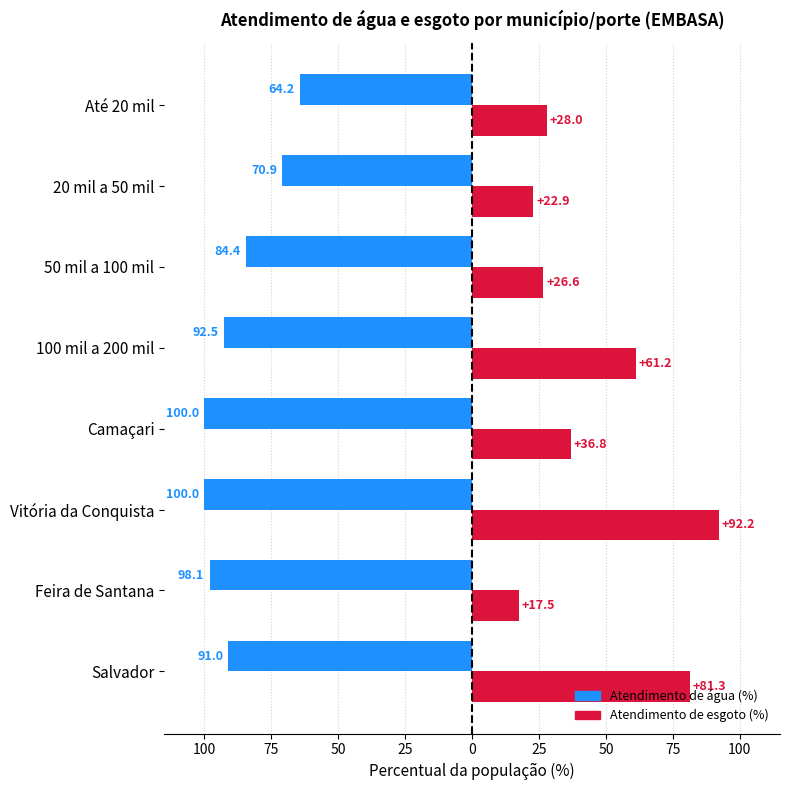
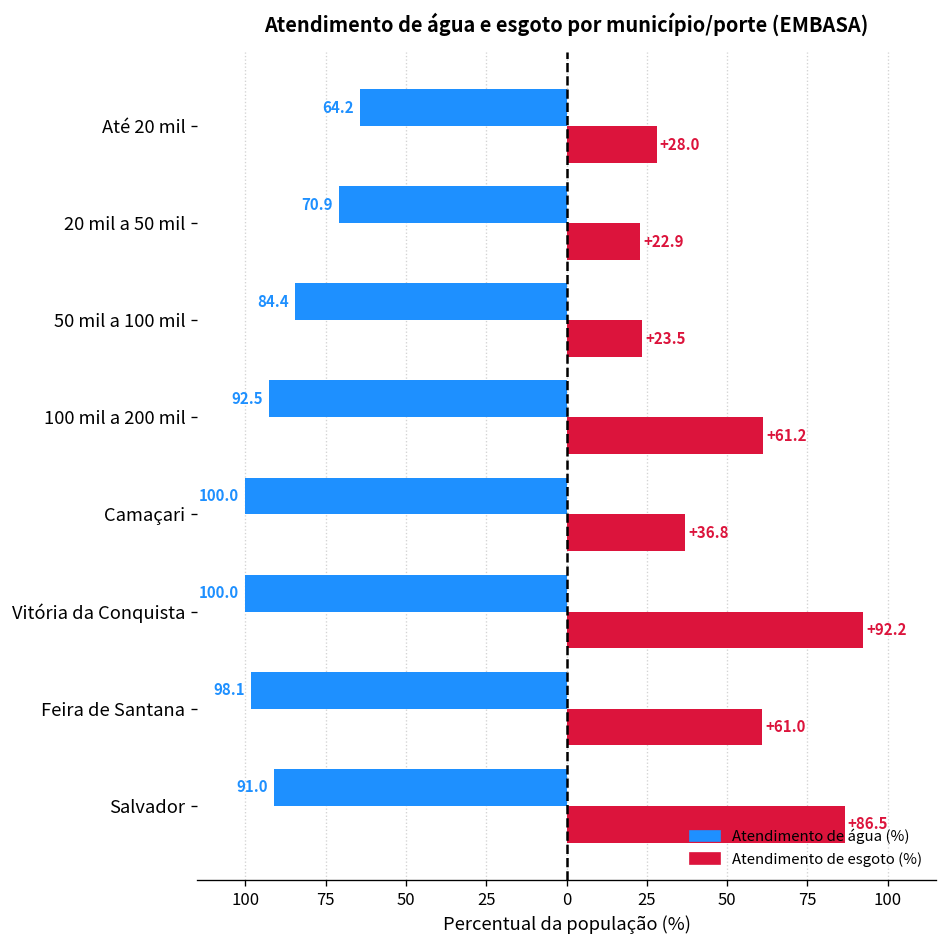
Atendimento de esgoto (%), 50 mil a 100 mil: +26.6 -> +23.5
Atendimento de esgoto (%), Feira de Santana: +17.5 -> +61.0
Atendimento de esgoto (%), Salvador: +81.3 -> +86.5
